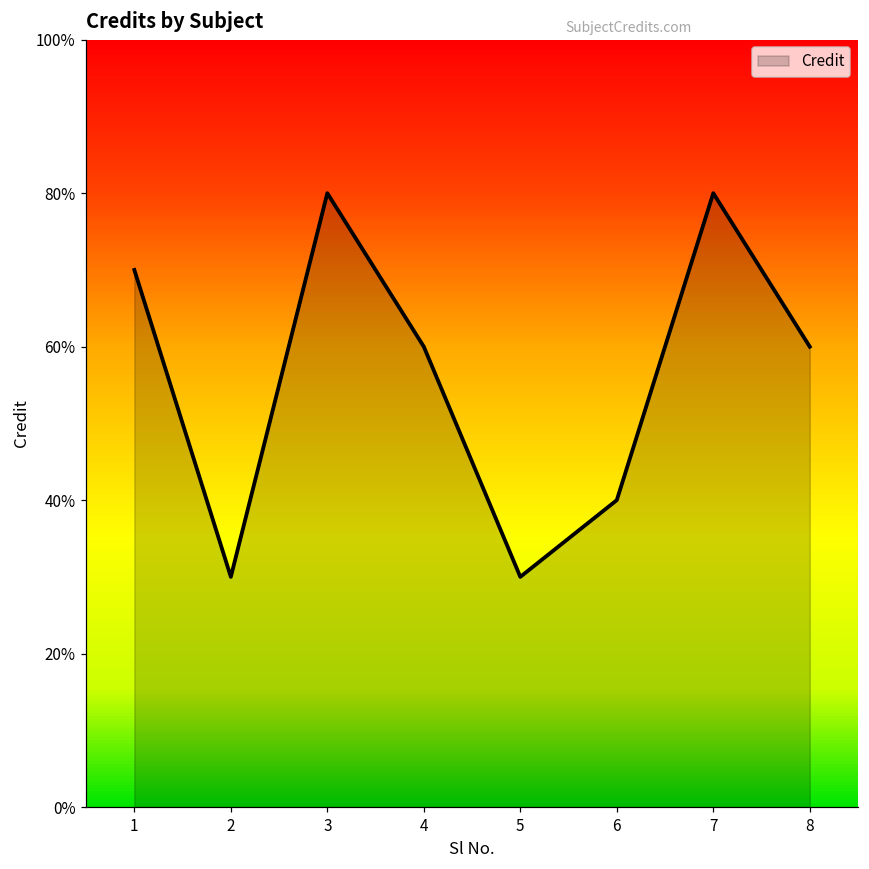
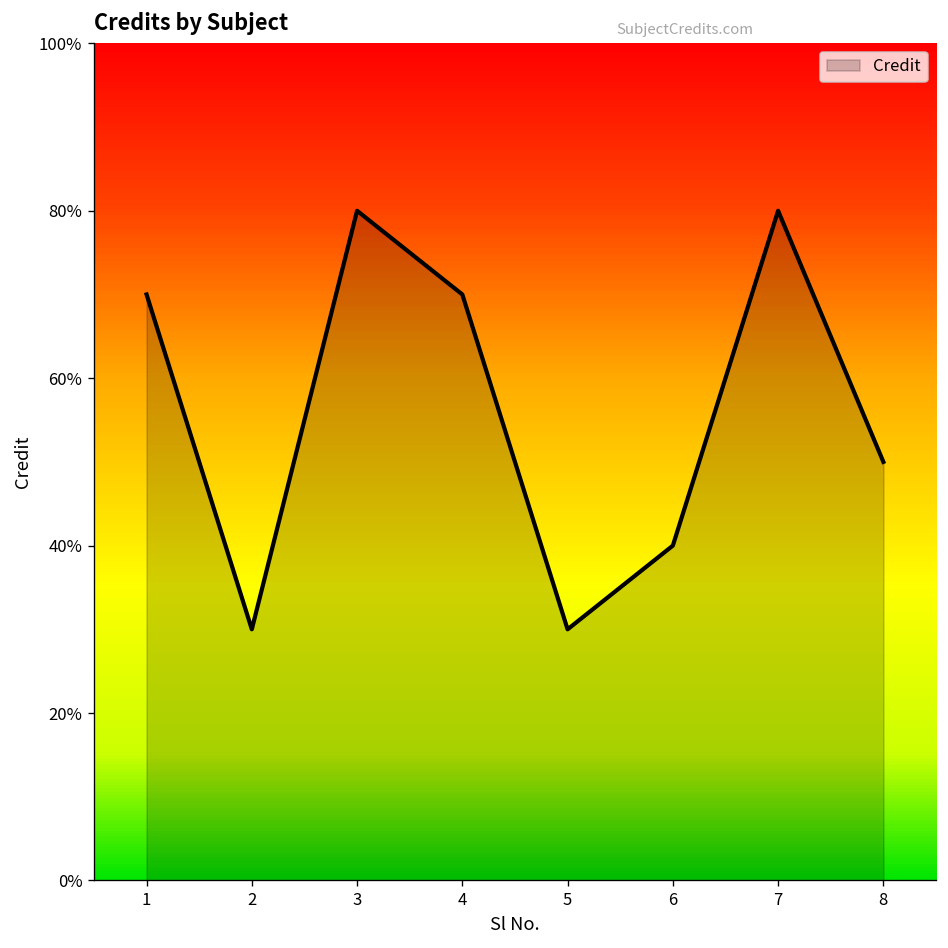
4: 60% -> 70%
8: 60% -> 50%
